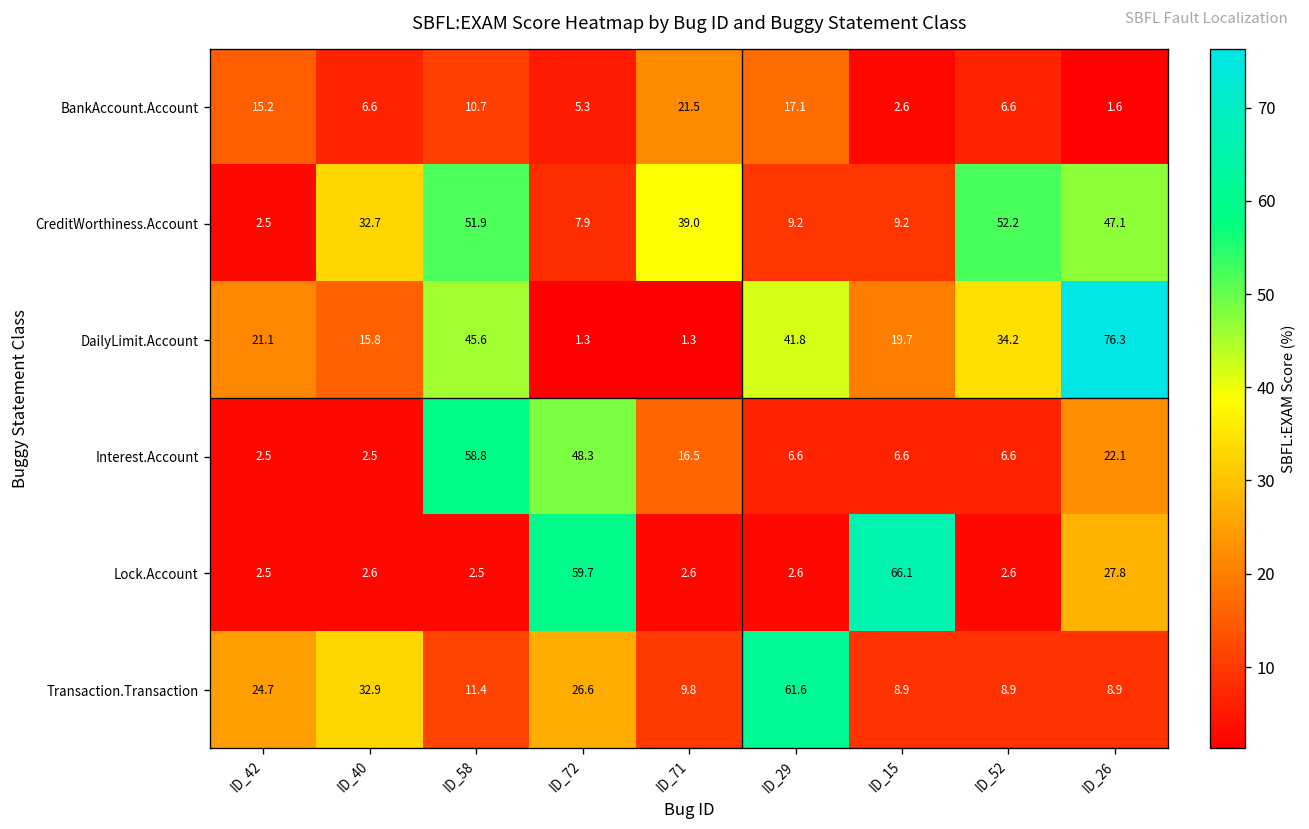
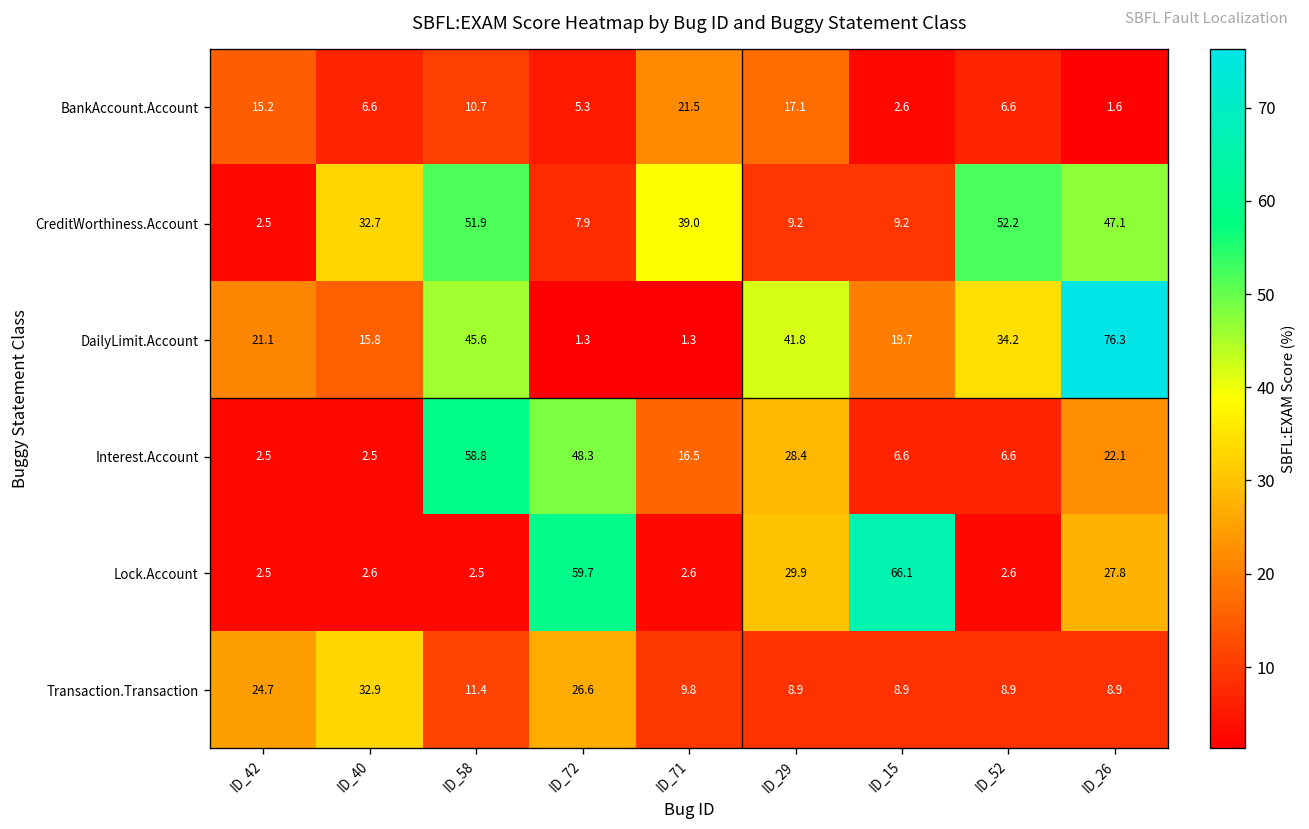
Interest.Account, ID_29: 6.6 -> 28.4
Lock.Account, ID_29: 2.6 -> 29.9
Transaction.Transaction, ID_29: 61.6 -> 8.9
